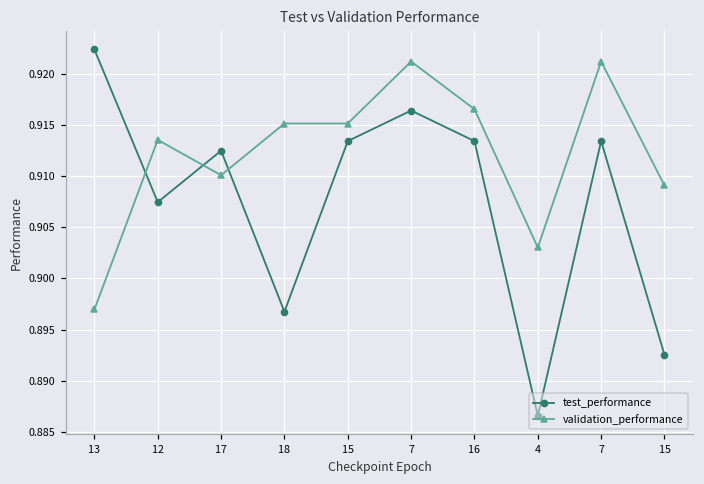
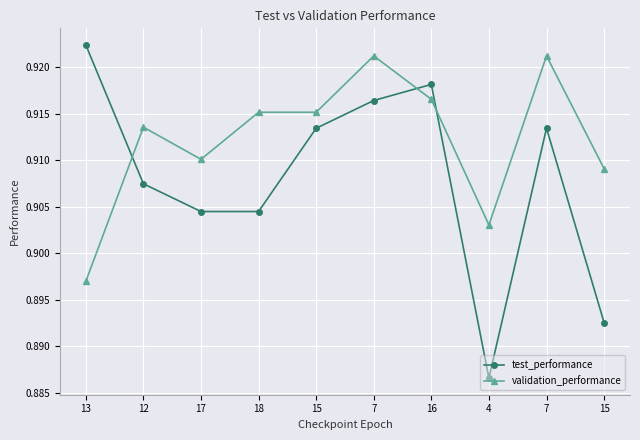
test_performance, 17: 0.912 -> 0.904
test_performance, 18: 0.897 -> 0.904
test_performance, 16: 0.913 -> 0.918
